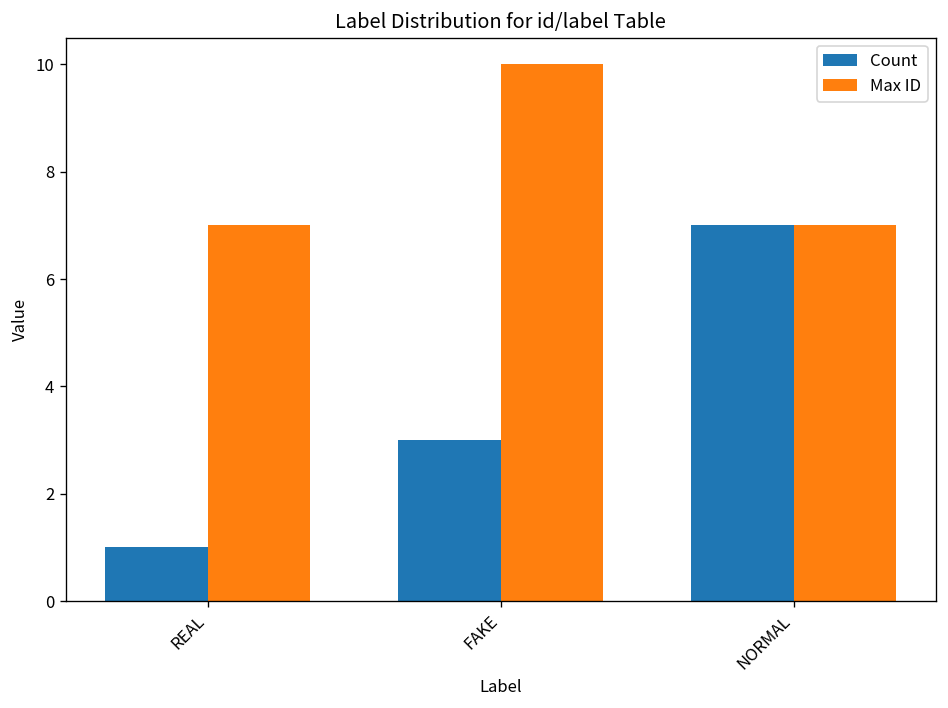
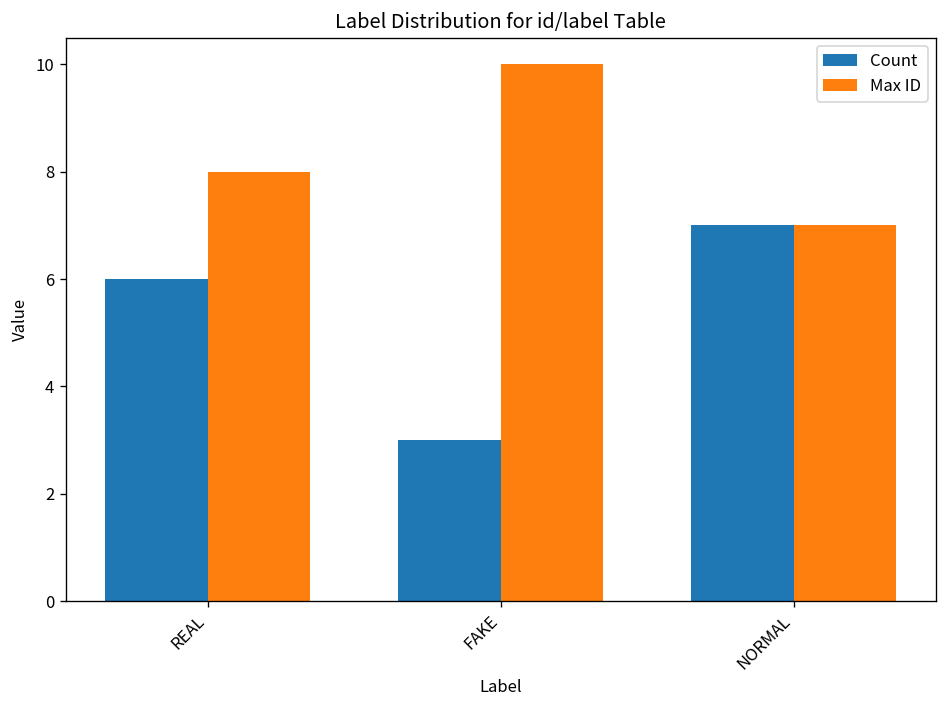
Count, REAL: 1 -> 6
Max ID, REAL: 7 -> 8
